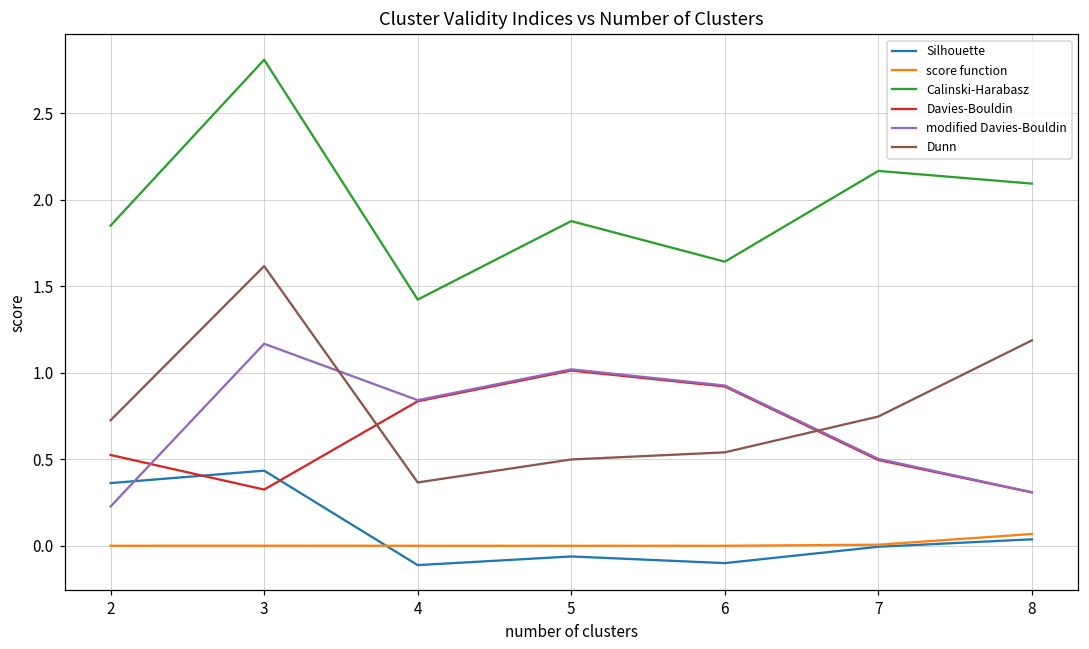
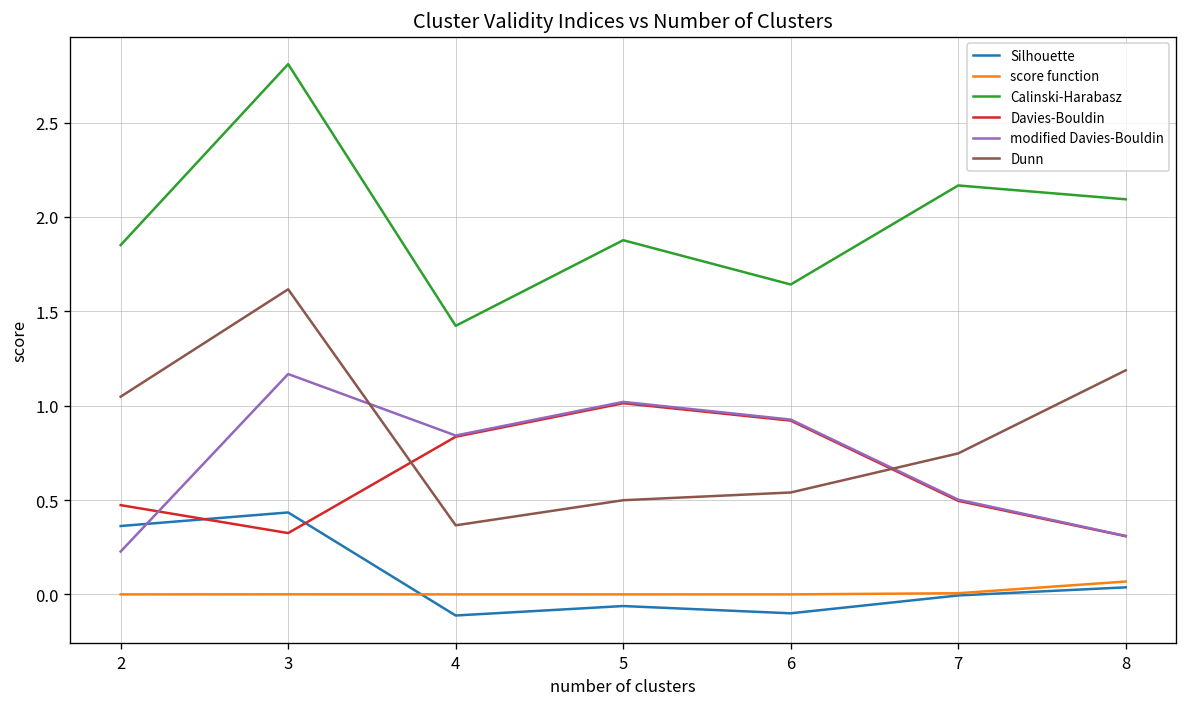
Davies-Bouldin, 2: 0.52 -> 0.47
Dunn, 2: 0.73 -> 1.05
